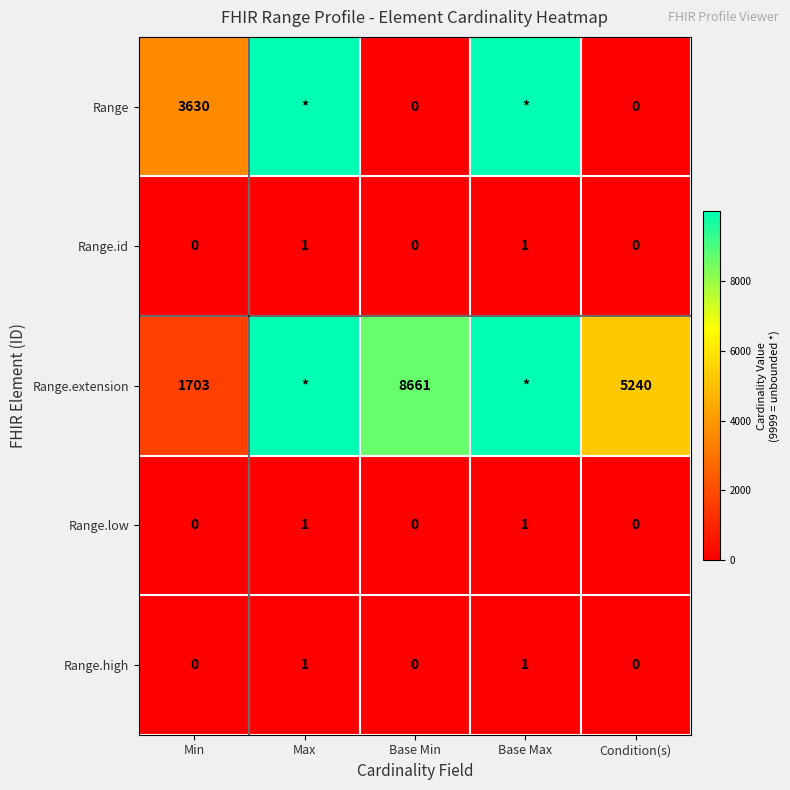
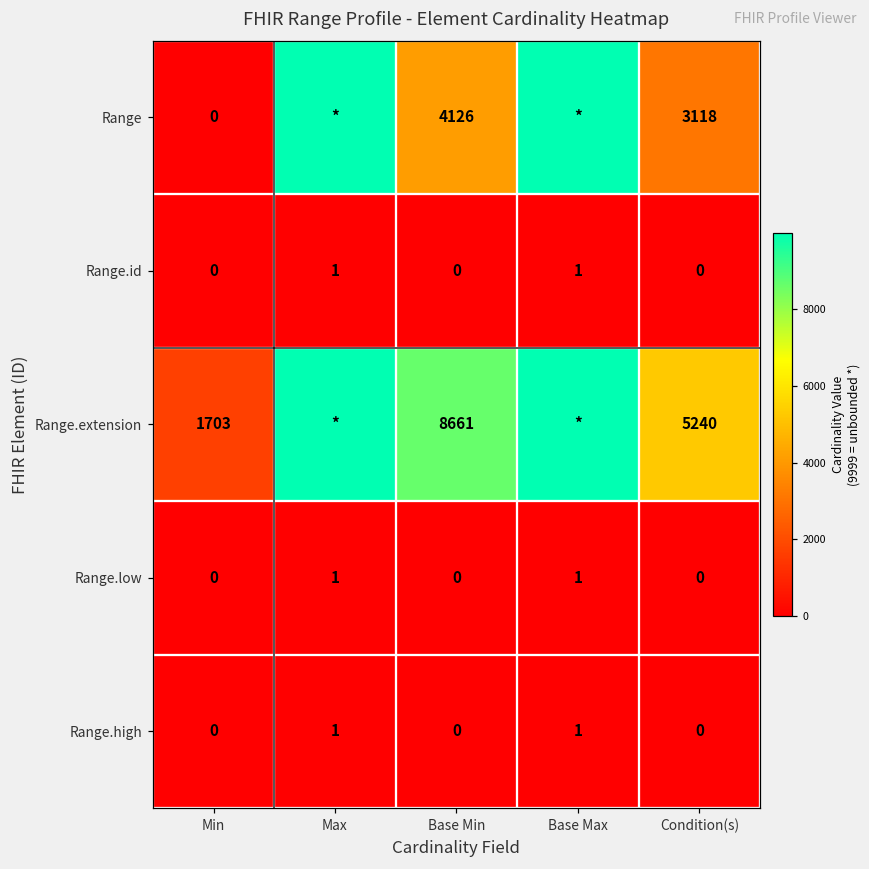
Range, Min: 3630 -> 0
Range, Base Min: 0 -> 4126
Range, Condition(s): 0 -> 3118
